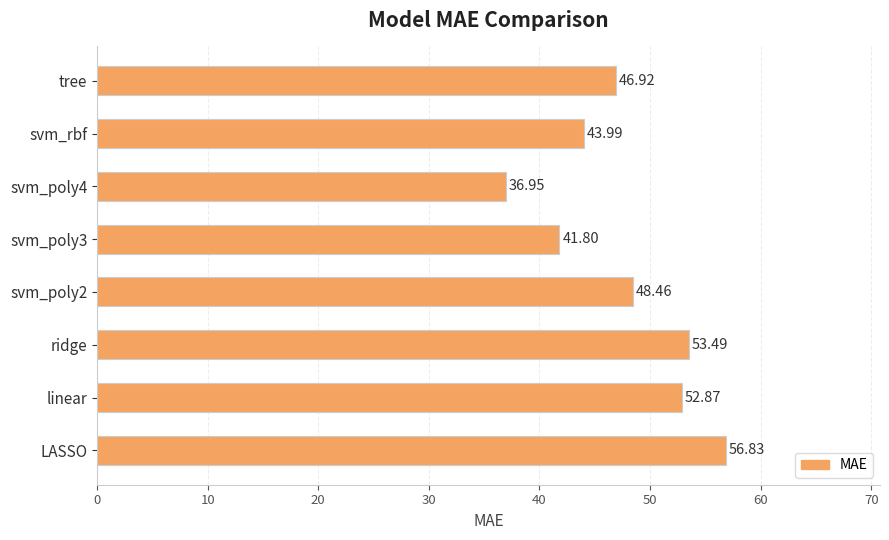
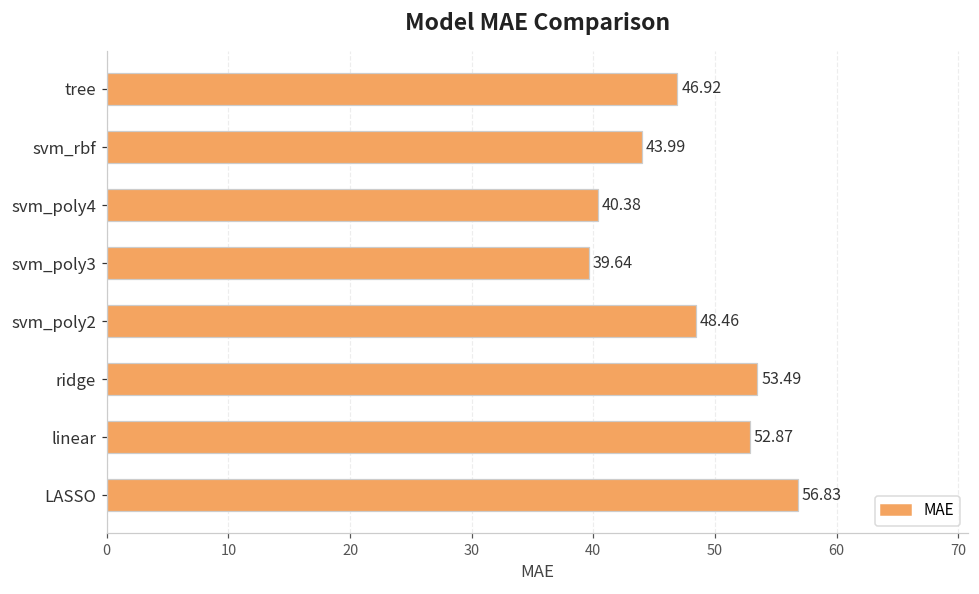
svm_poly4: 36.95 -> 40.38
svm_poly3: 41.80 -> 39.64
